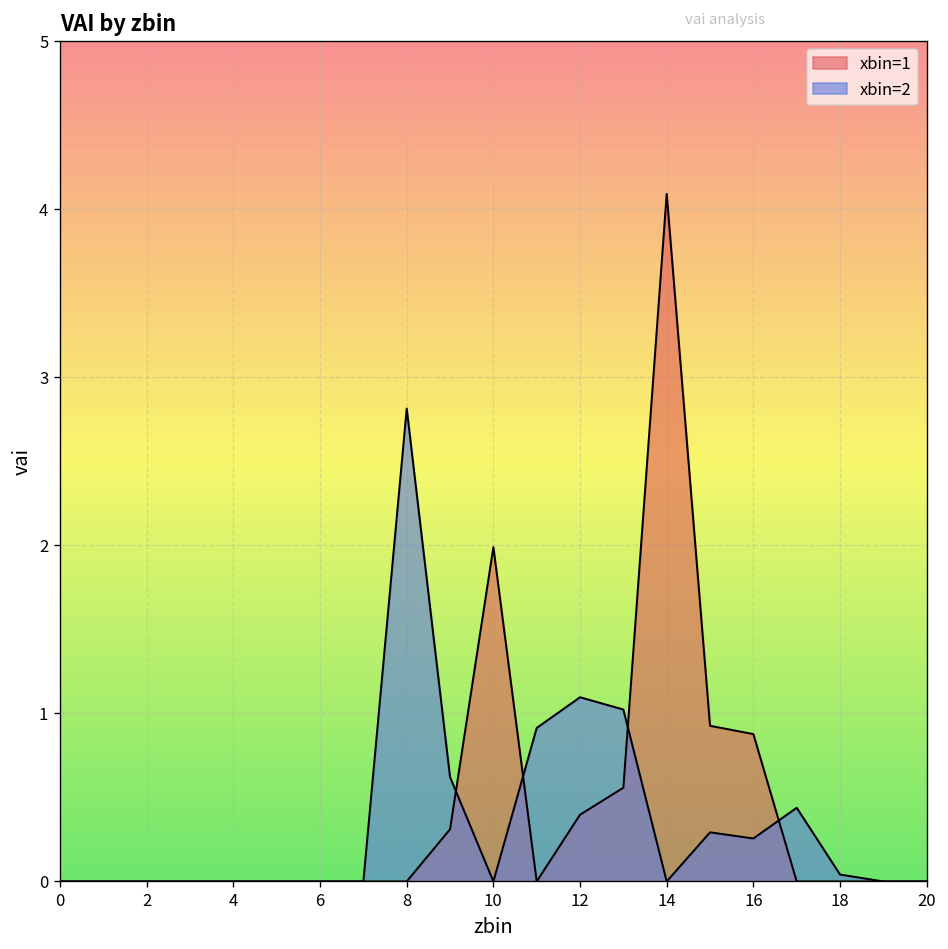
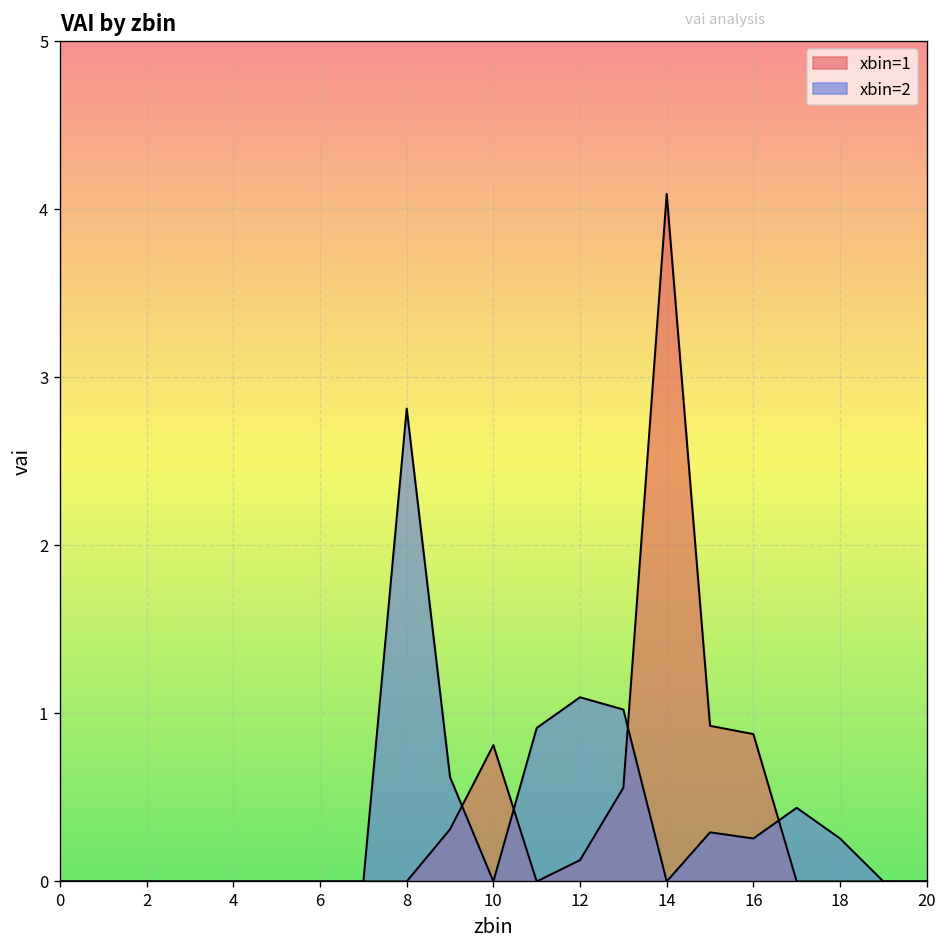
xbin=1, 10: 1.99 -> 0.81
xbin=1, 12: 0.40 -> 0.13
xbin=2, 18: 0.04 -> 0.26
